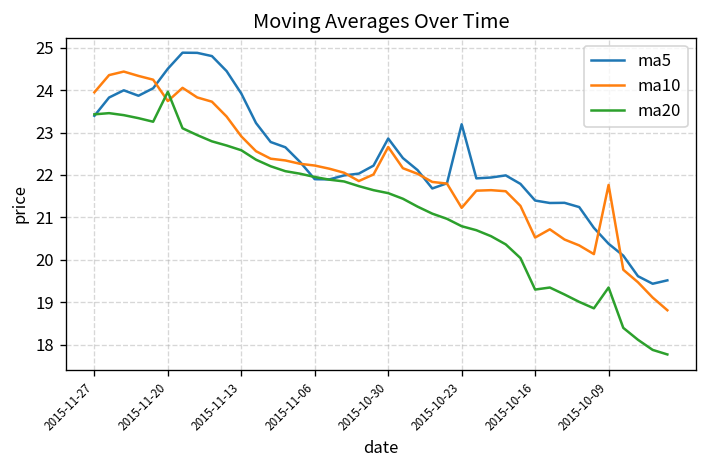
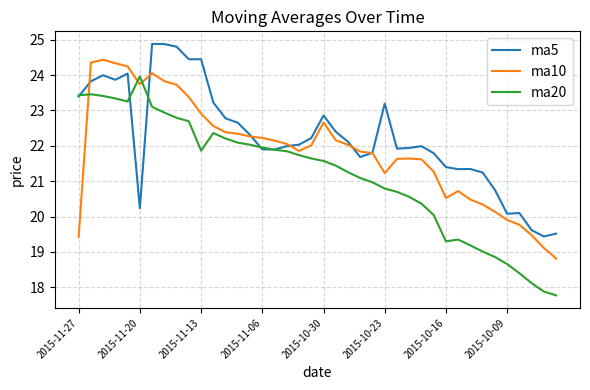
ma10, 2015-11-27: 23.9 -> 19.4
ma5, 2015-11-20: 24.5 -> 20.2
ma5, 2015-11-13: 23.9 -> 24.4
ma20, 2015-11-13: 22.6 -> 21.9
ma5, 2015-10-09: 20.4 -> 20.1
ma10, 2015-10-09: 21.8 -> 19.9
ma20, 2015-10-09: 19.3 -> 18.7
